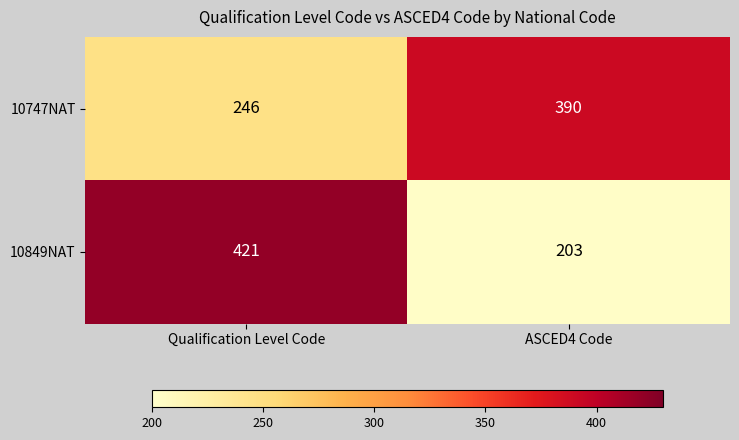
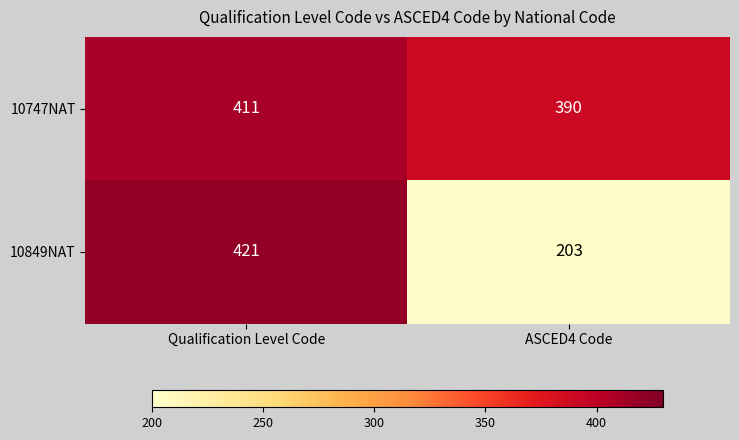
10747NAT, Qualification Level Code: 246 -> 411
